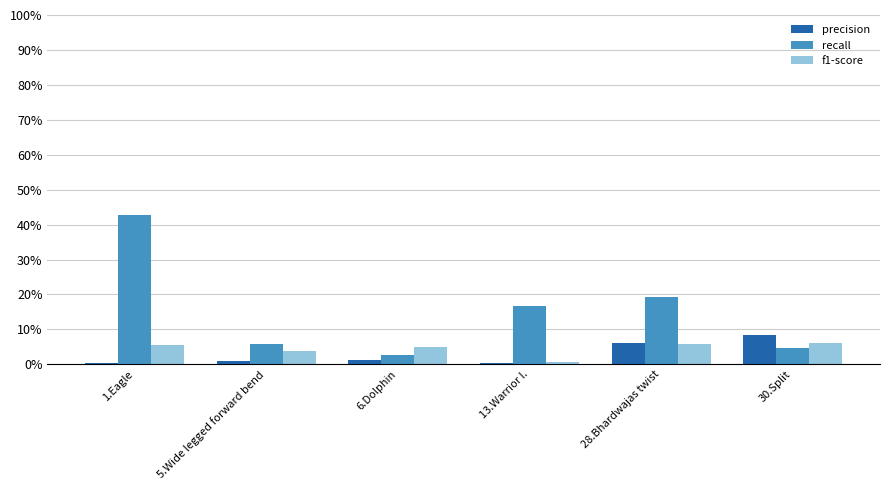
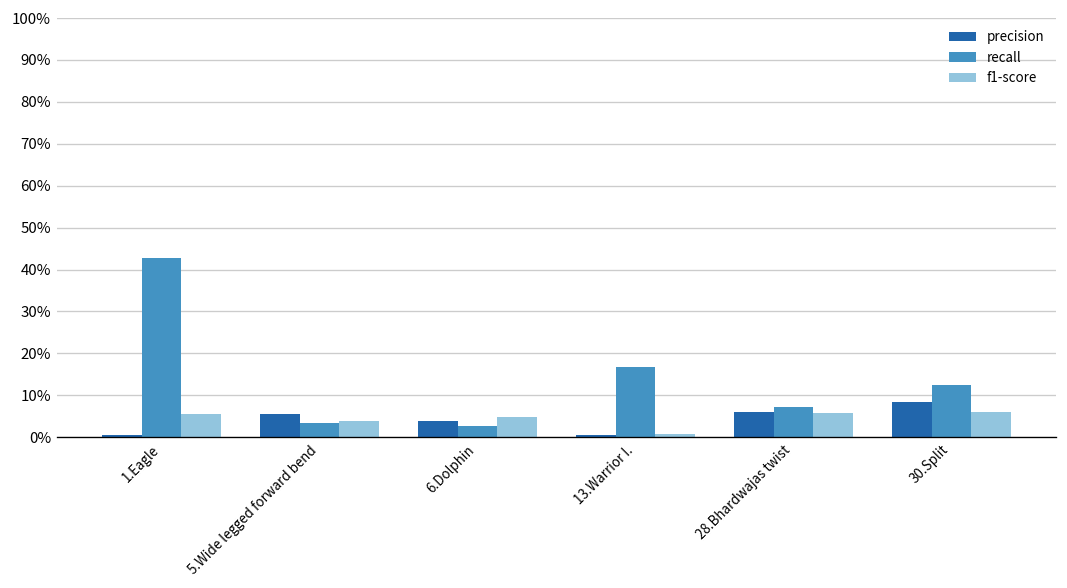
precision, 5.Wide legged forward bend: 1% -> 6%
recall, 5.Wide legged forward bend: 6% -> 3%
precision, 6.Dolphin: 1% -> 4%
recall, 28.Bhardwajas twist: 19% -> 7%
recall, 30.Split: 5% -> 12%
